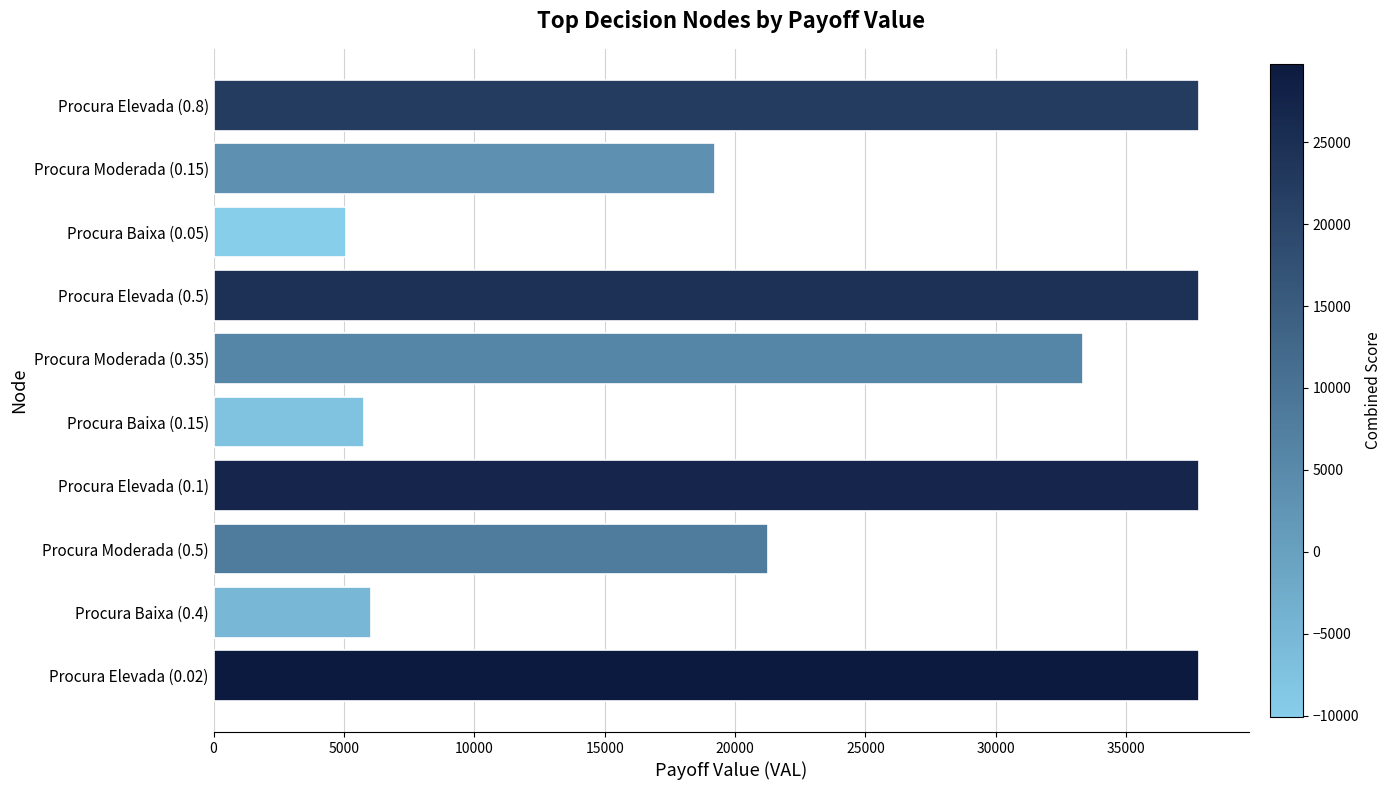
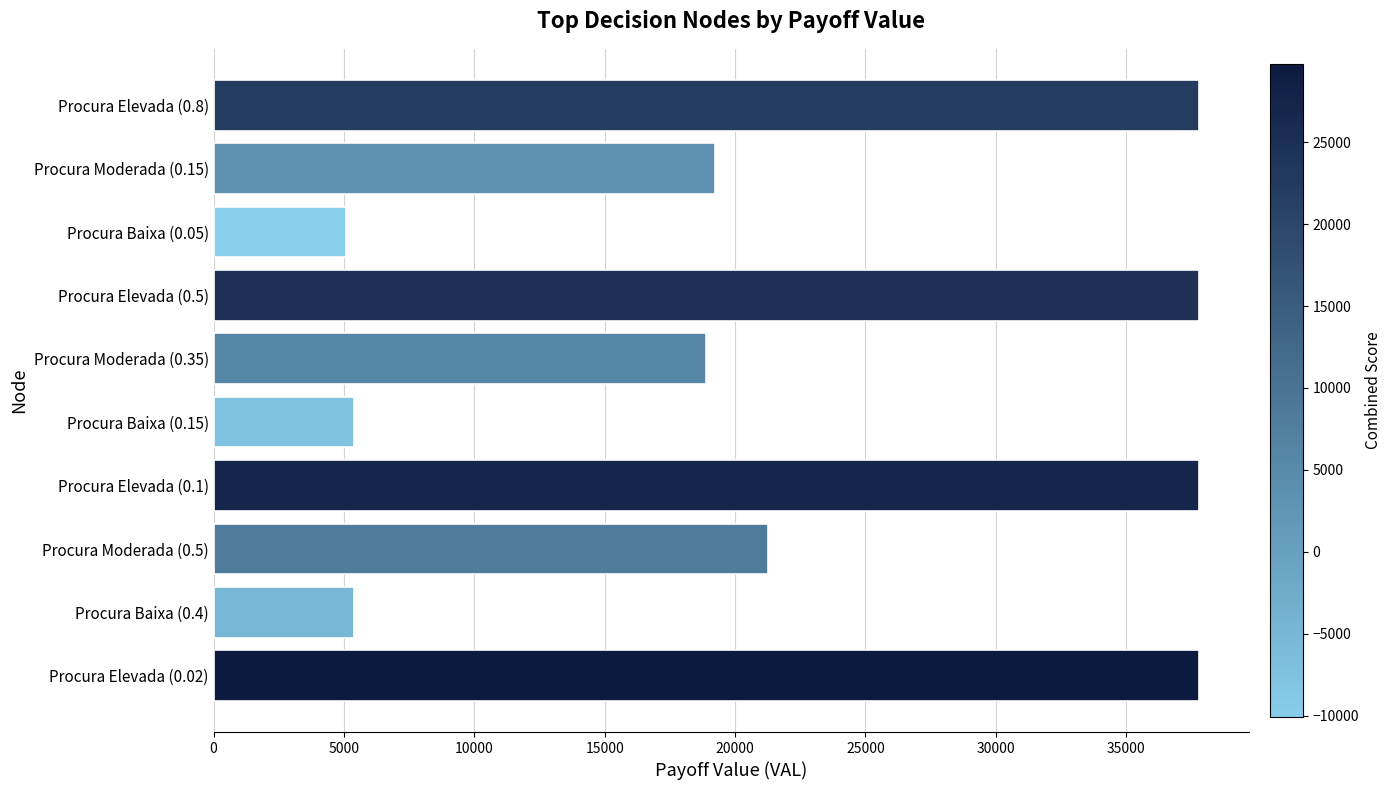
Procura Moderada (0.35): 33300 -> 18900
Procura Baixa (0.15): 5800 -> 5400
Procura Baixa (0.4): 6000 -> 5400
